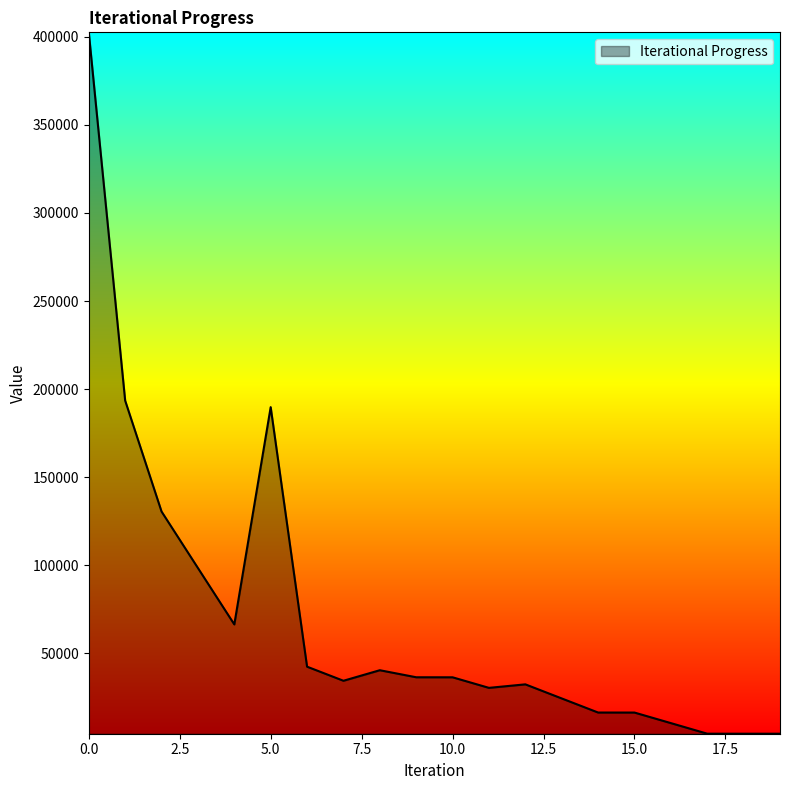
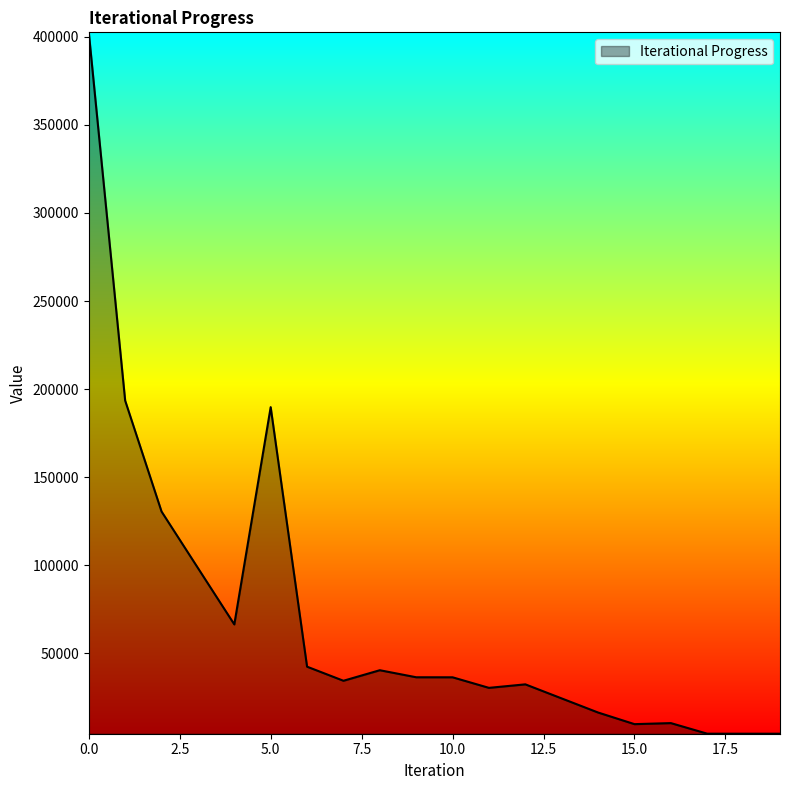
15.0: 16000 -> 10000
